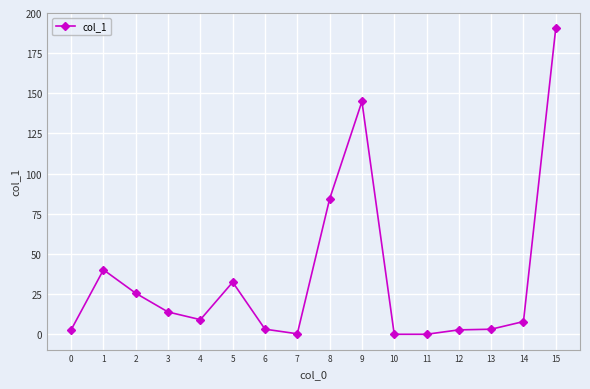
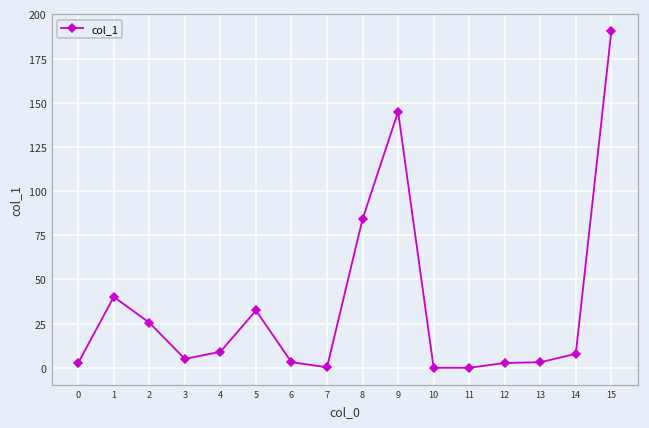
3: 14 -> 5
